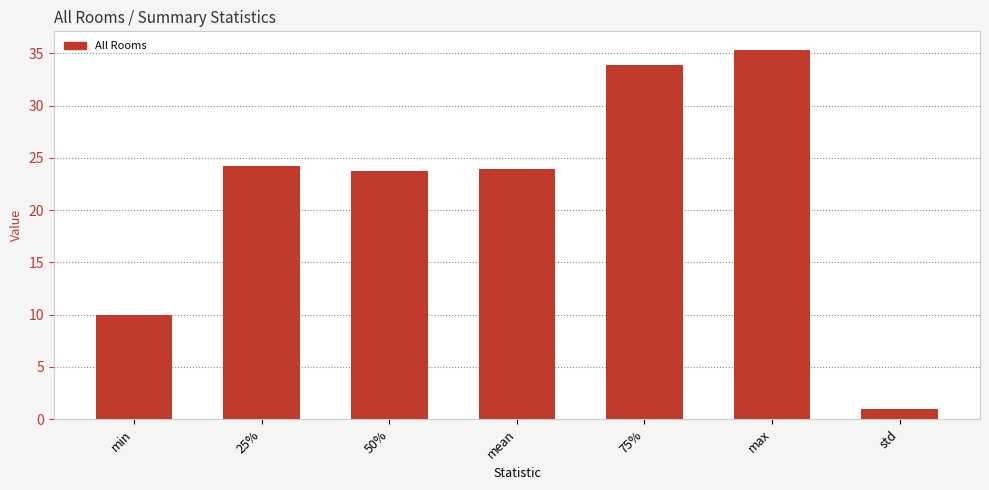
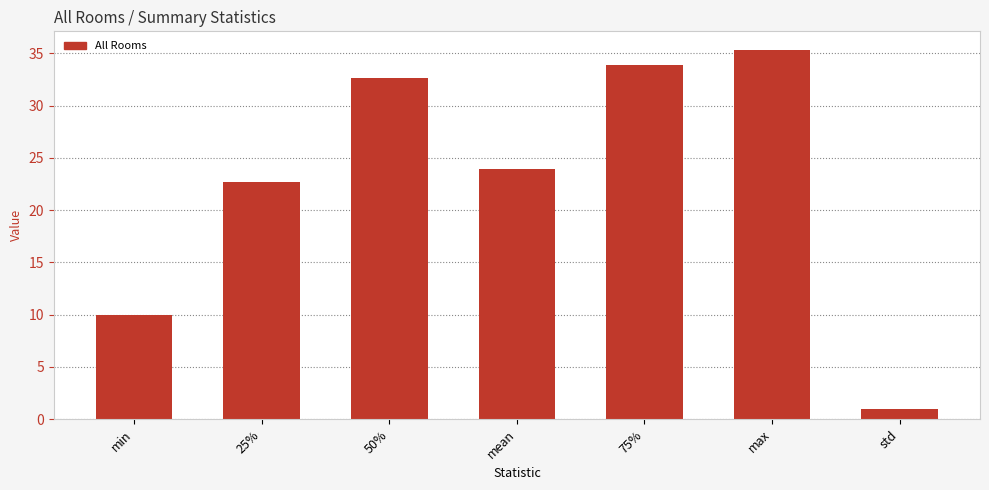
25%: 24.2 -> 22.7
50%: 23.7 -> 32.7
